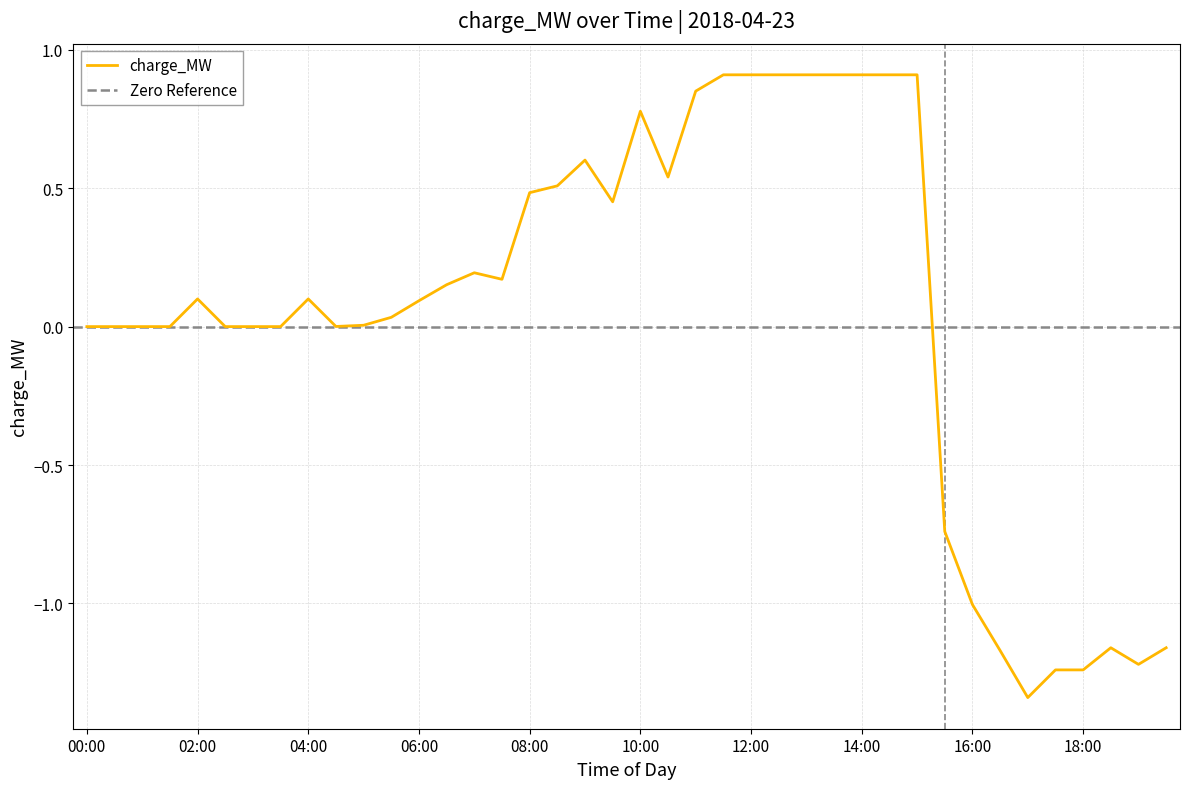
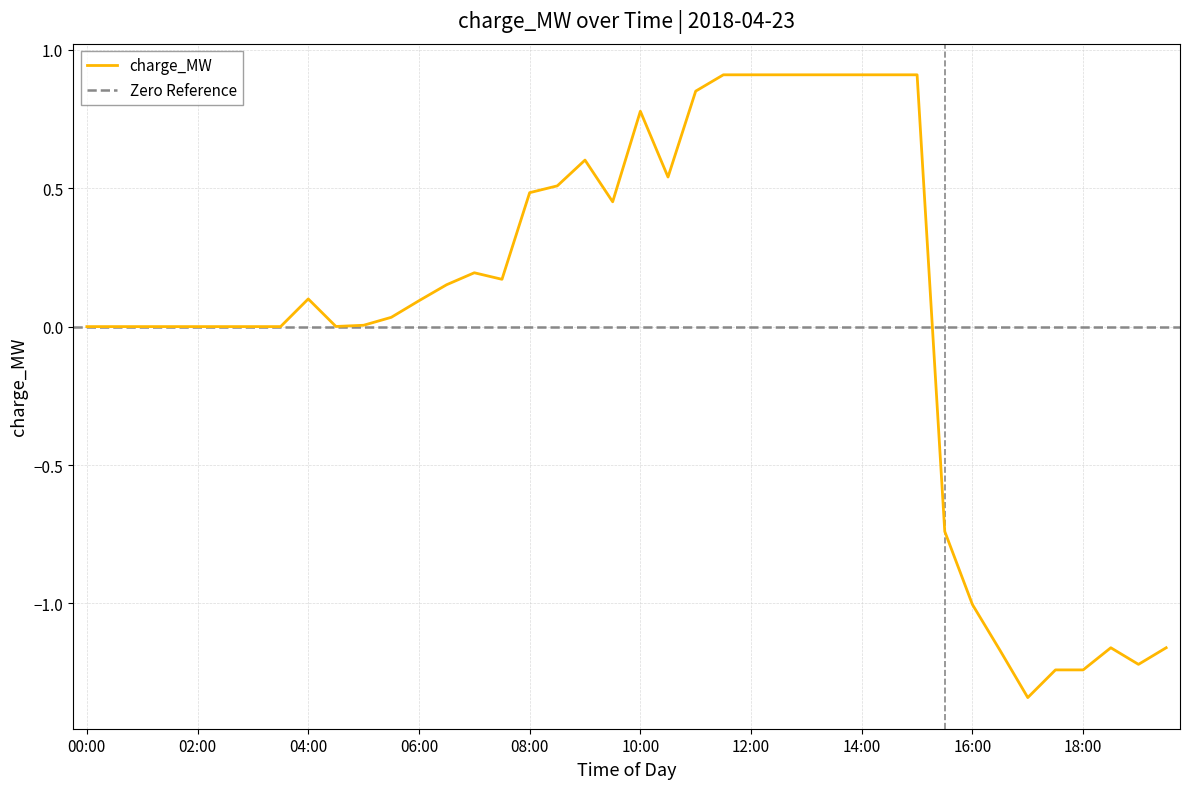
02:00: 0.1 -> 0.0
